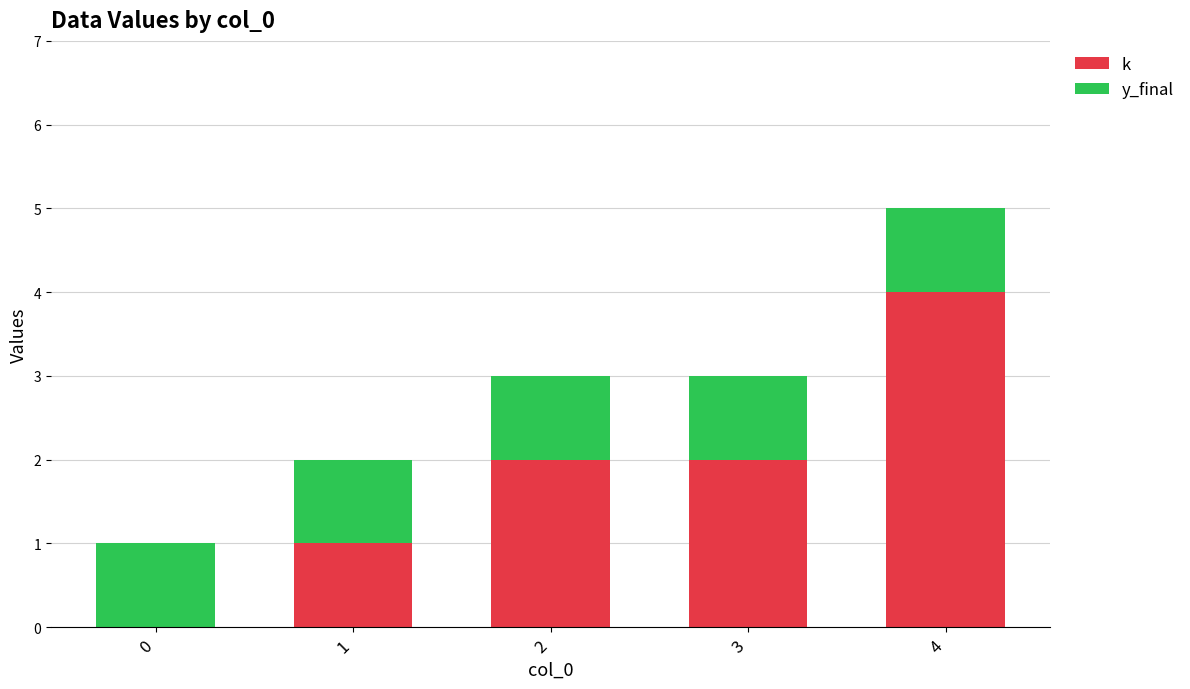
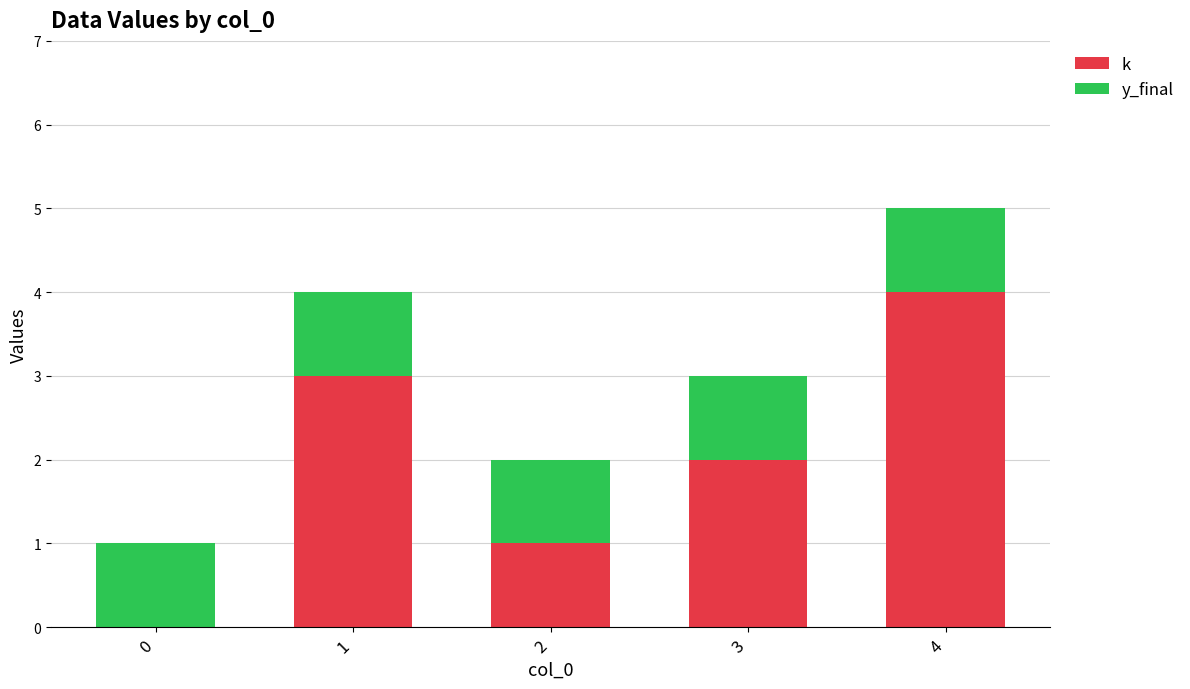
k, 1: 1 -> 3
k, 2: 2 -> 1
